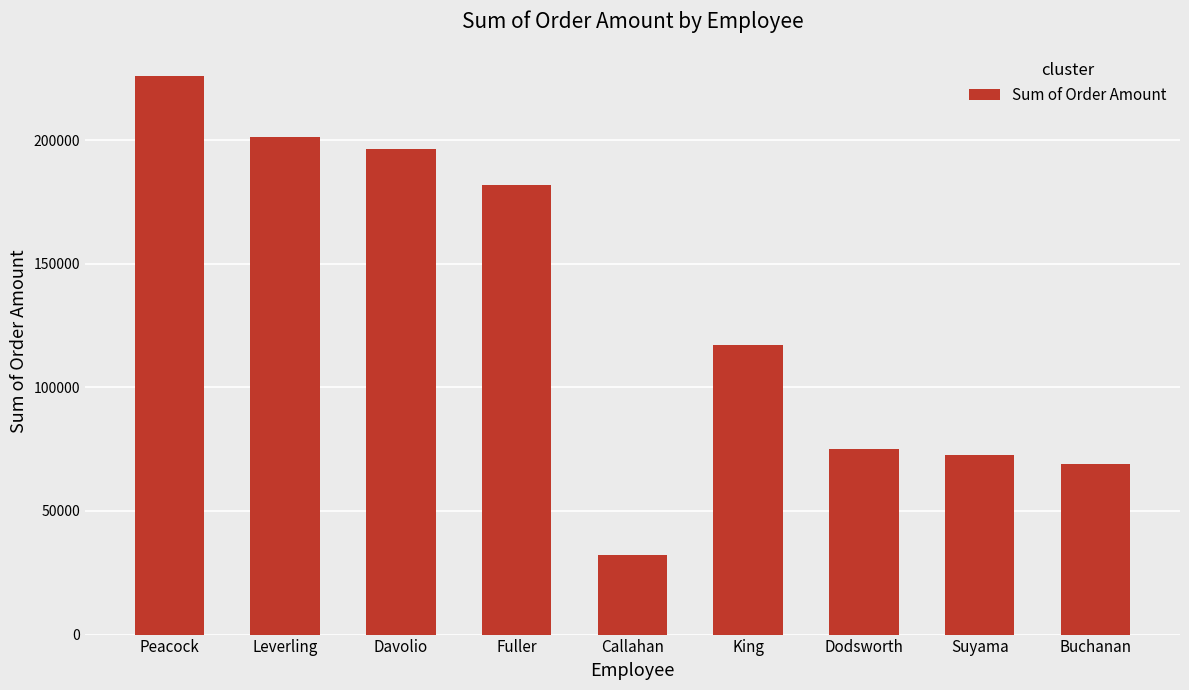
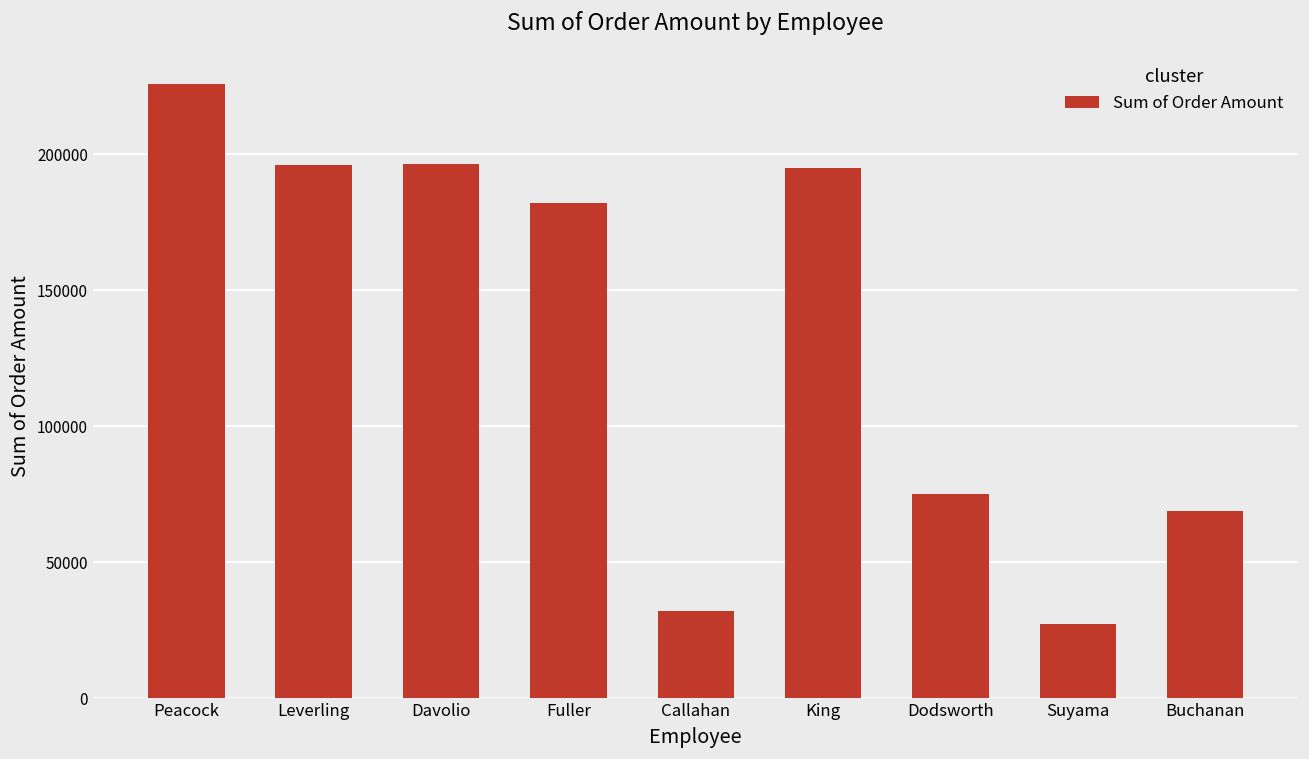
Leverling: 201000 -> 196000
King: 117000 -> 195000
Suyama: 73000 -> 27000
